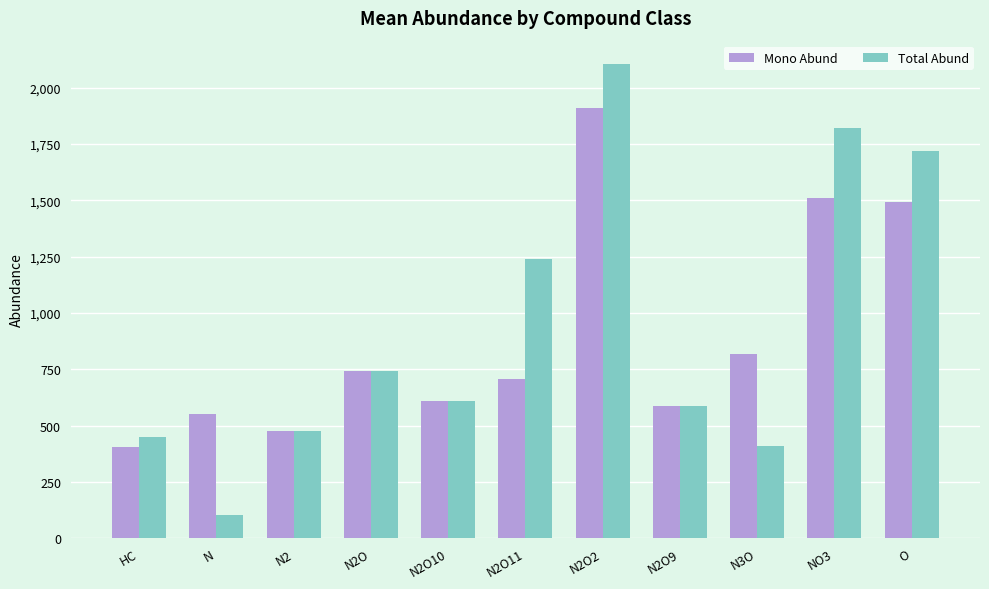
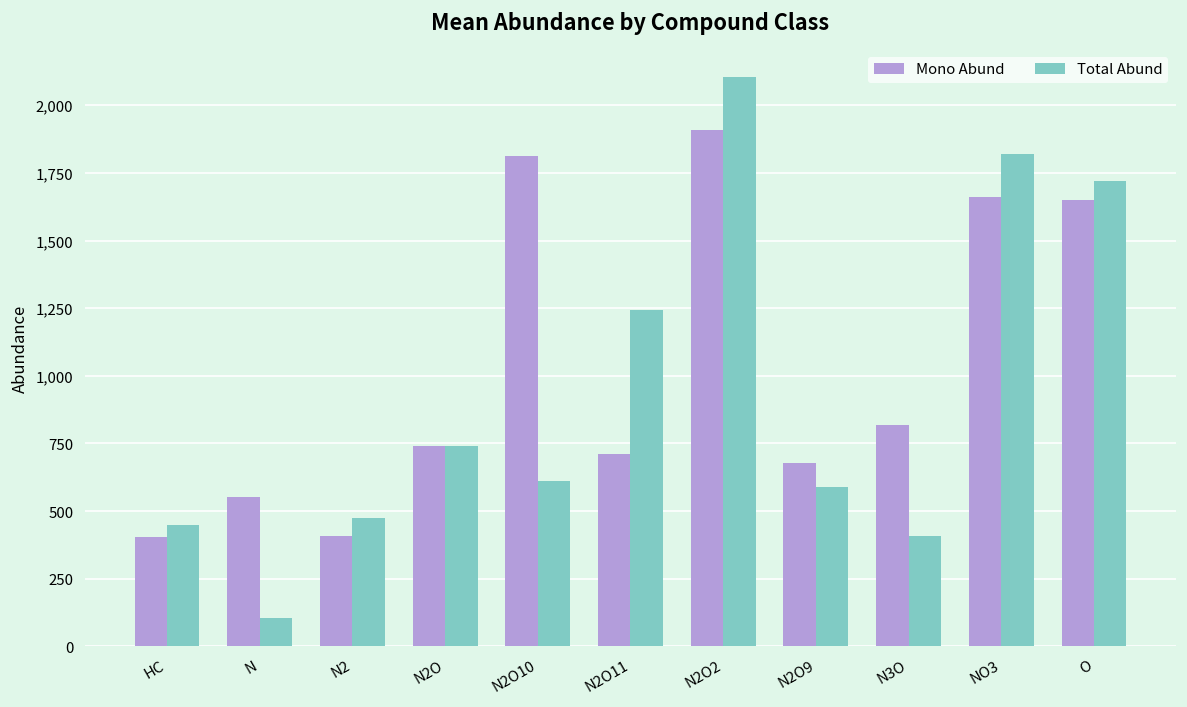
Mono Abund, N2: 470 -> 410
Mono Abund, N2O10: 610 -> 1,810
Mono Abund, N2O9: 590 -> 680
Mono Abund, NO3: 1,510 -> 1,660
Mono Abund, O: 1,490 -> 1,650
